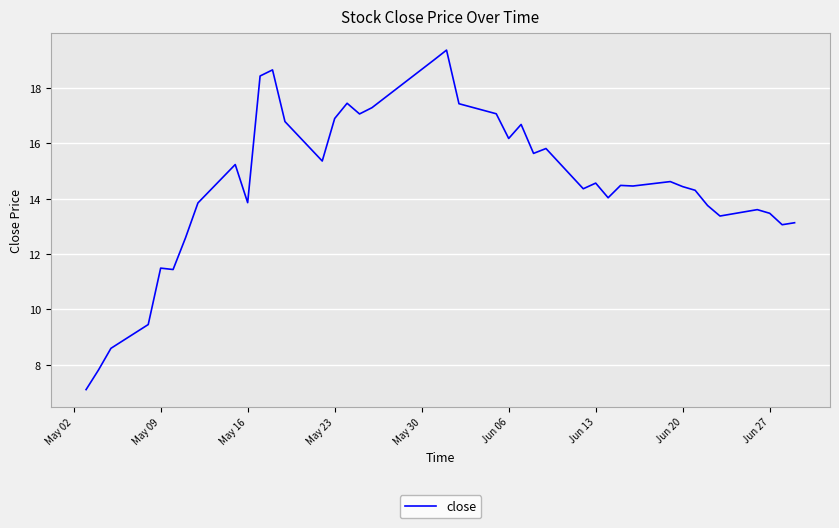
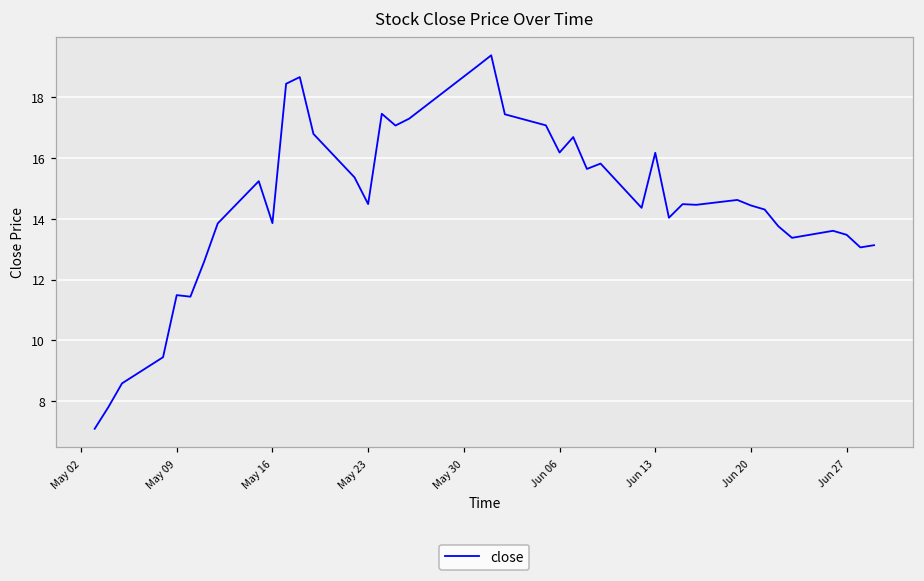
May 23: 16.9 -> 14.5
Jun 13: 14.6 -> 16.2
